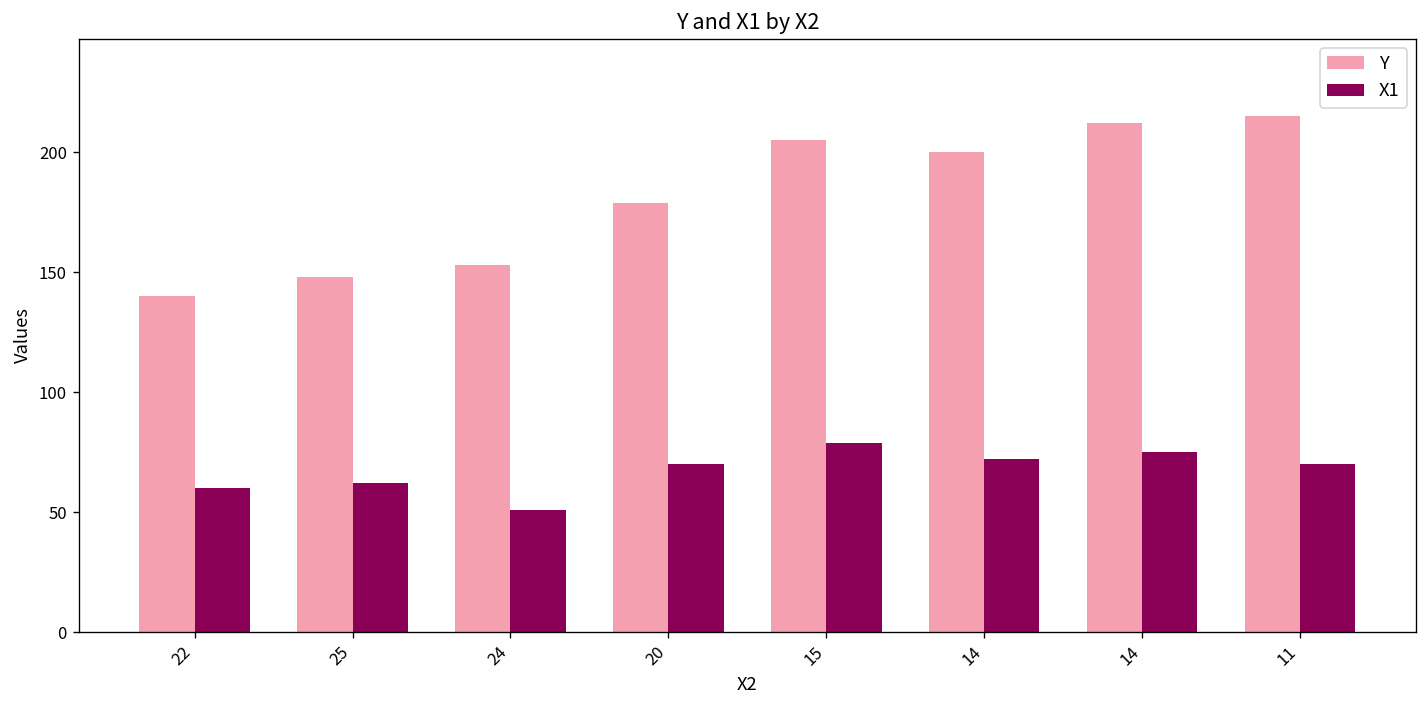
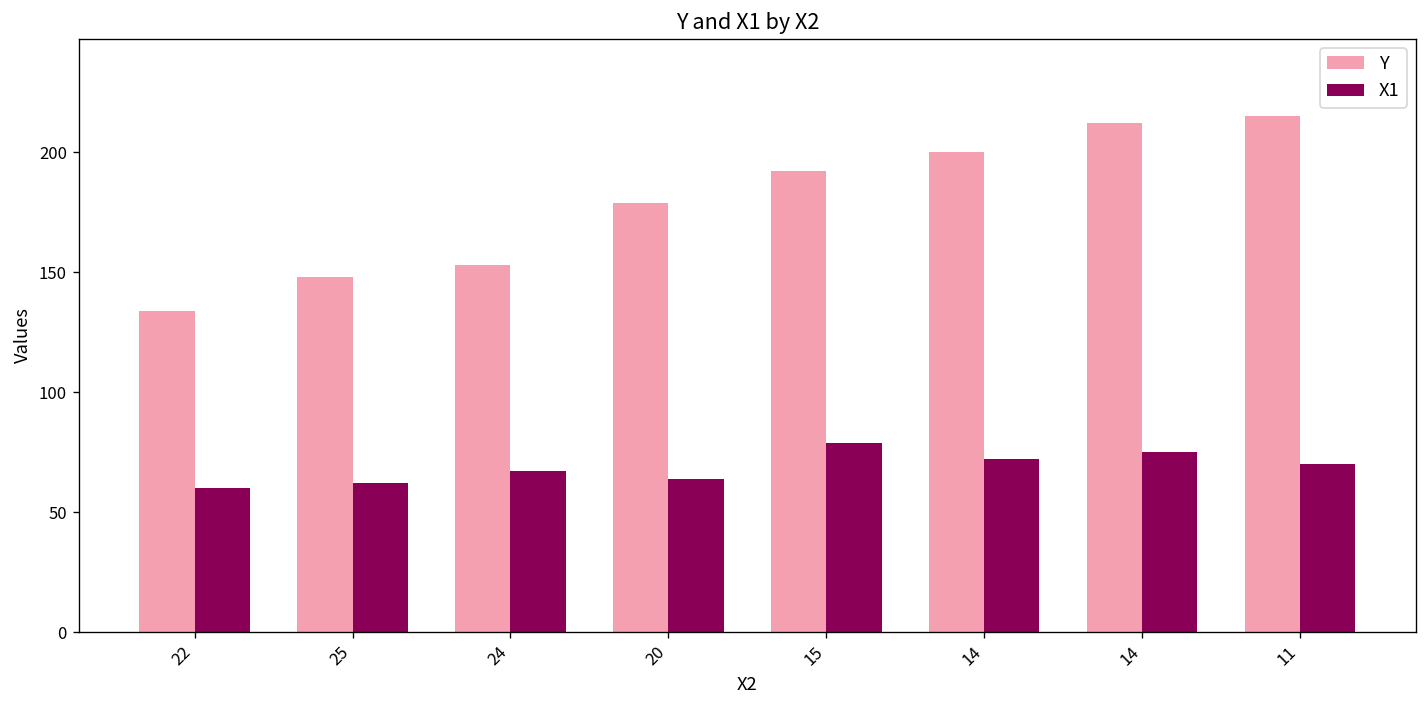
Y, 22: 140 -> 134
X1, 24: 51 -> 67
X1, 20: 70 -> 64
Y, 15: 205 -> 192
